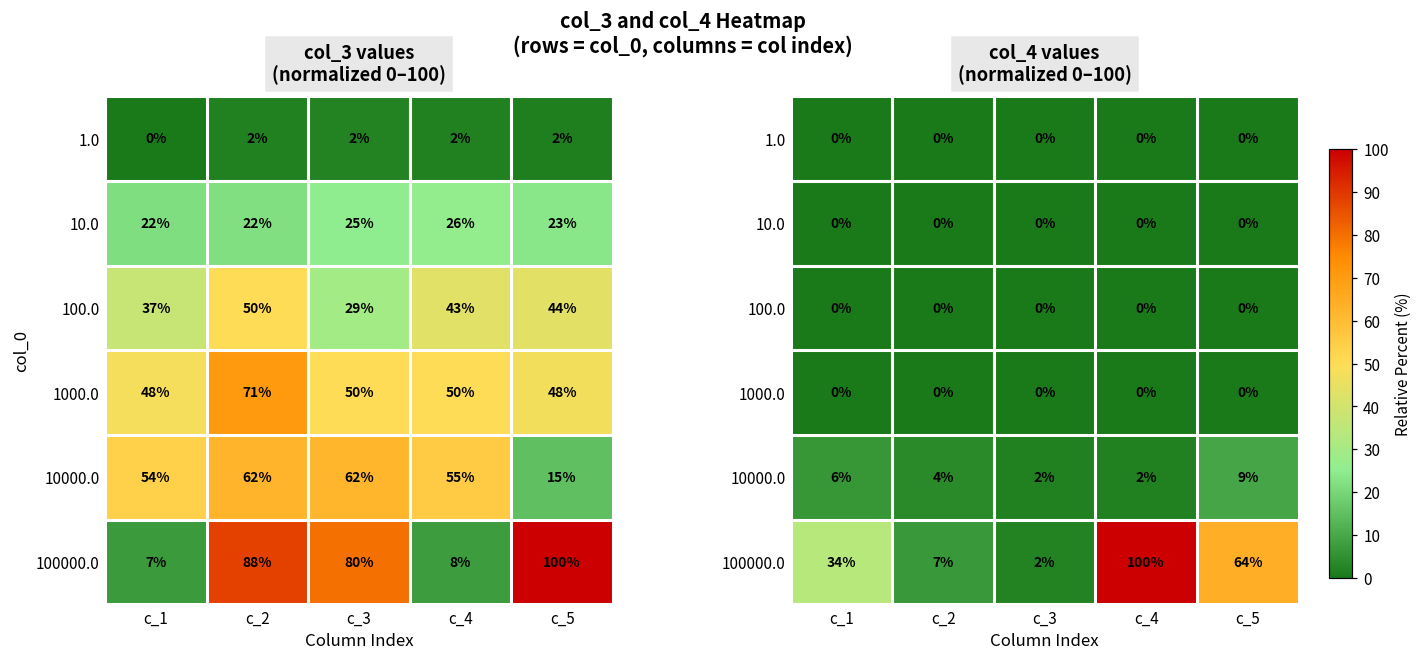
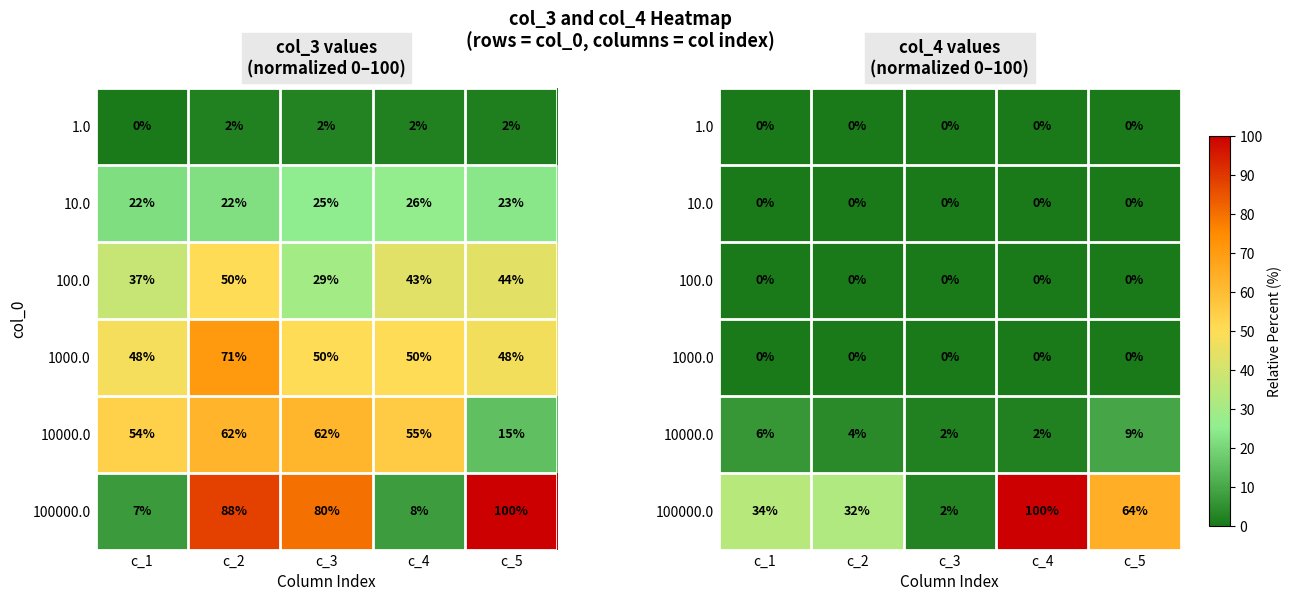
col_4 values (normalized 0–100), 100000.0, c_2: 7% -> 32%
